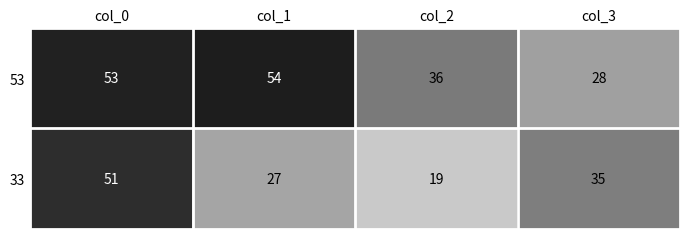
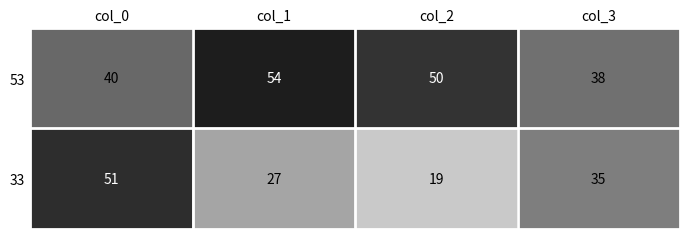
53, col_0: 53 -> 40
53, col_2: 36 -> 50
53, col_3: 28 -> 38
